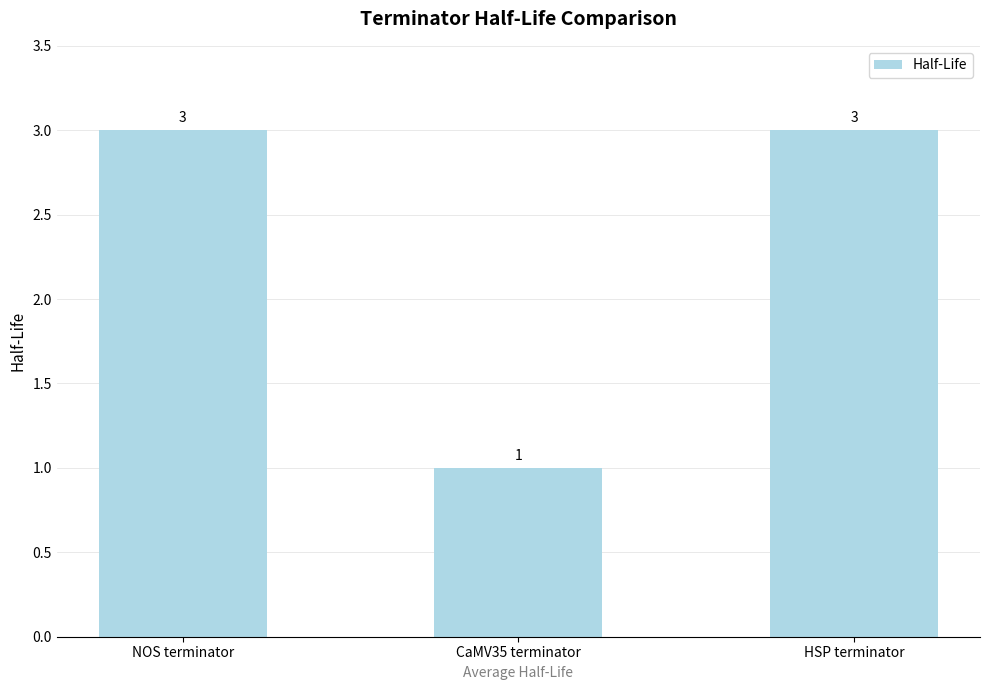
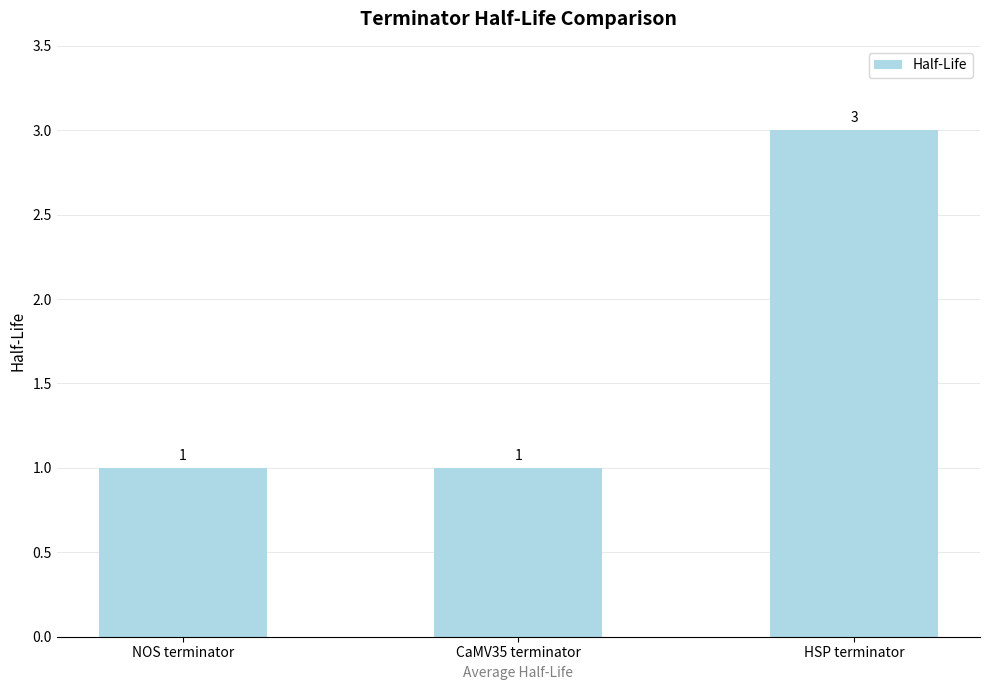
NOS terminator: 3 -> 1
